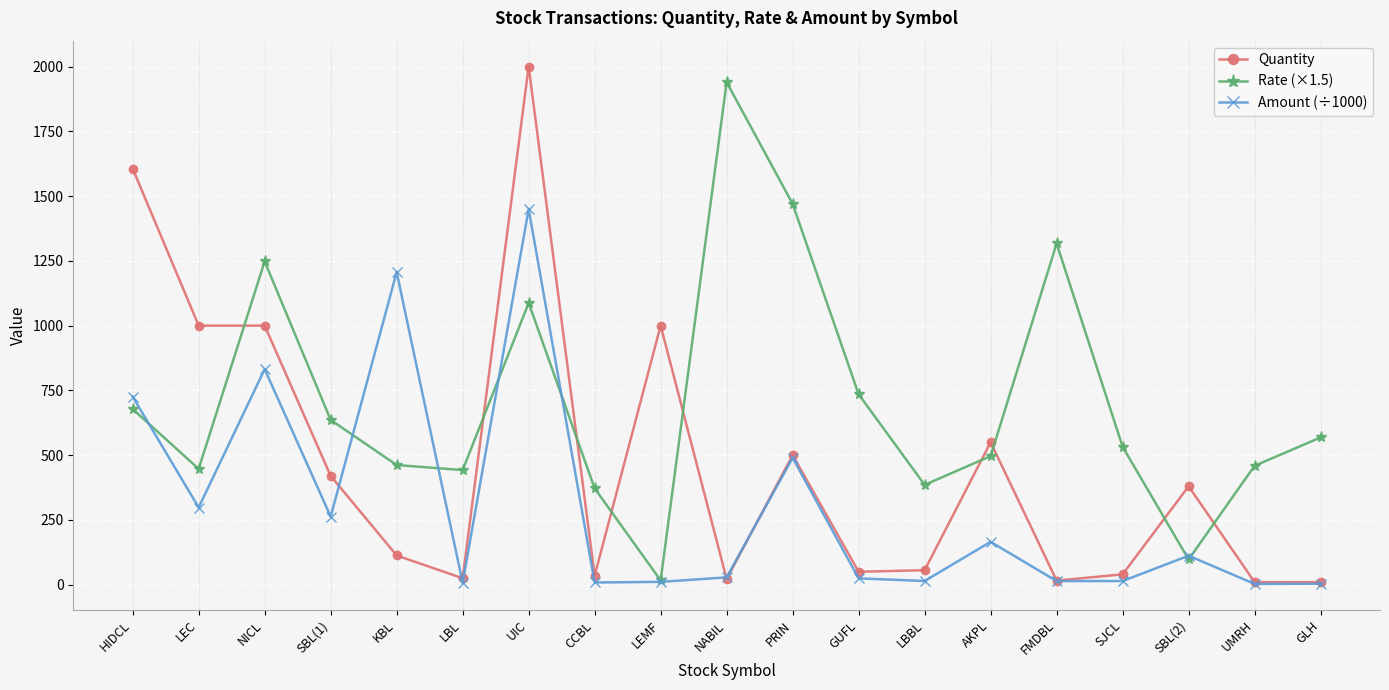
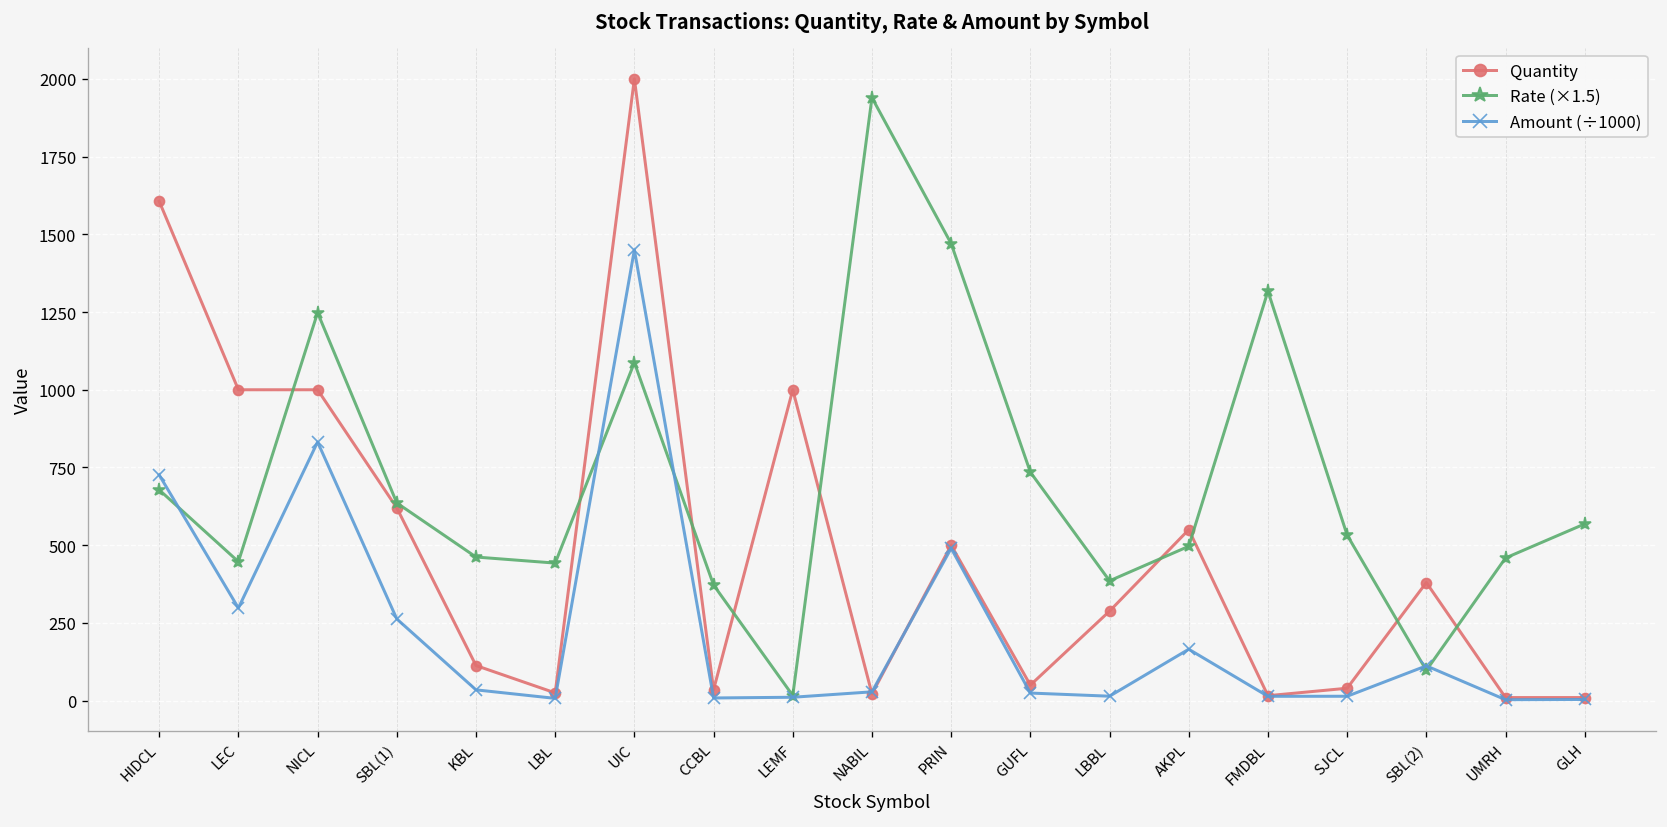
Quantity, SBL(1): 420 -> 620
Amount (÷1000), KBL: 1210 -> 30
Quantity, LBBL: 60 -> 290
